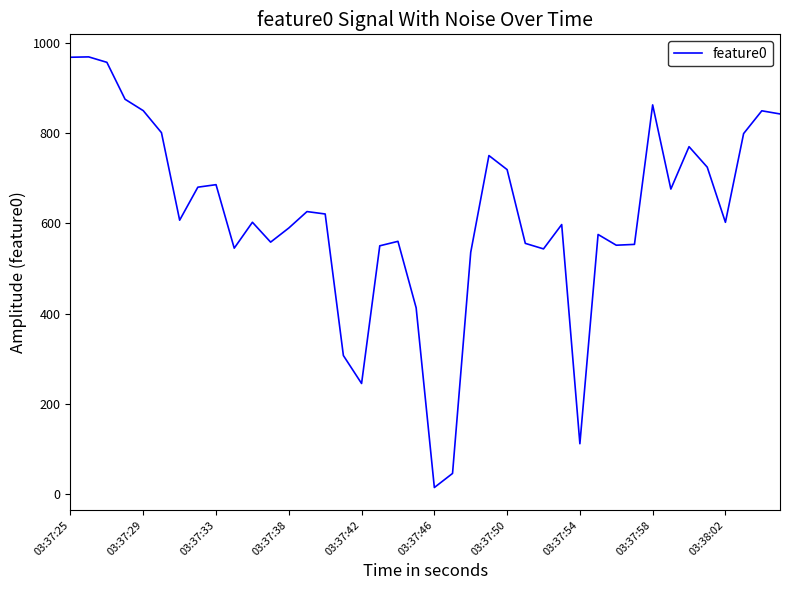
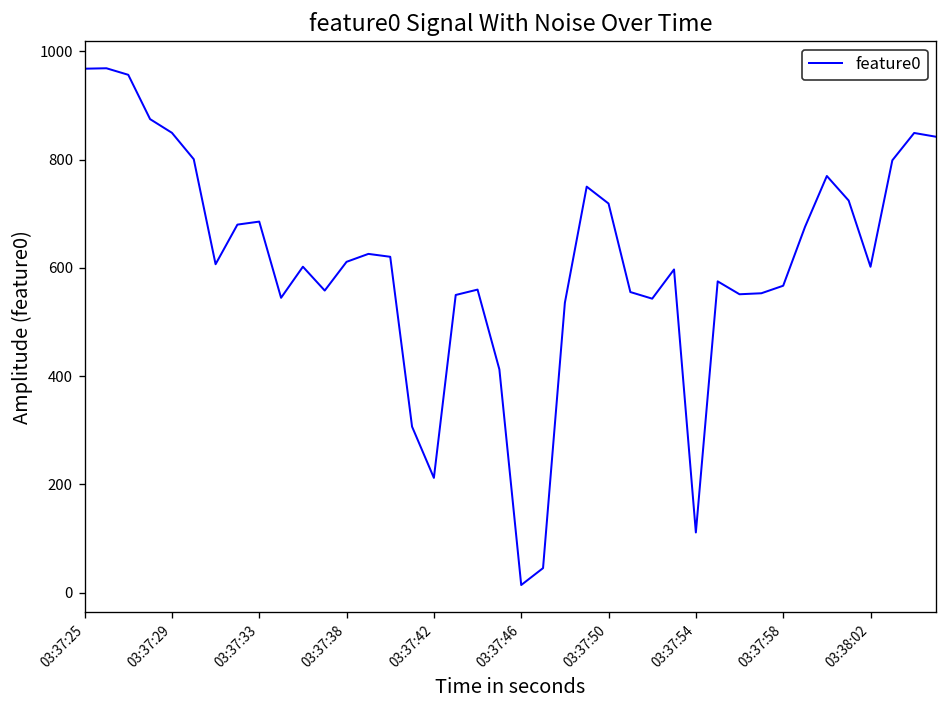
03:37:38: 590 -> 610
03:37:42: 240 -> 210
03:37:58: 860 -> 570
